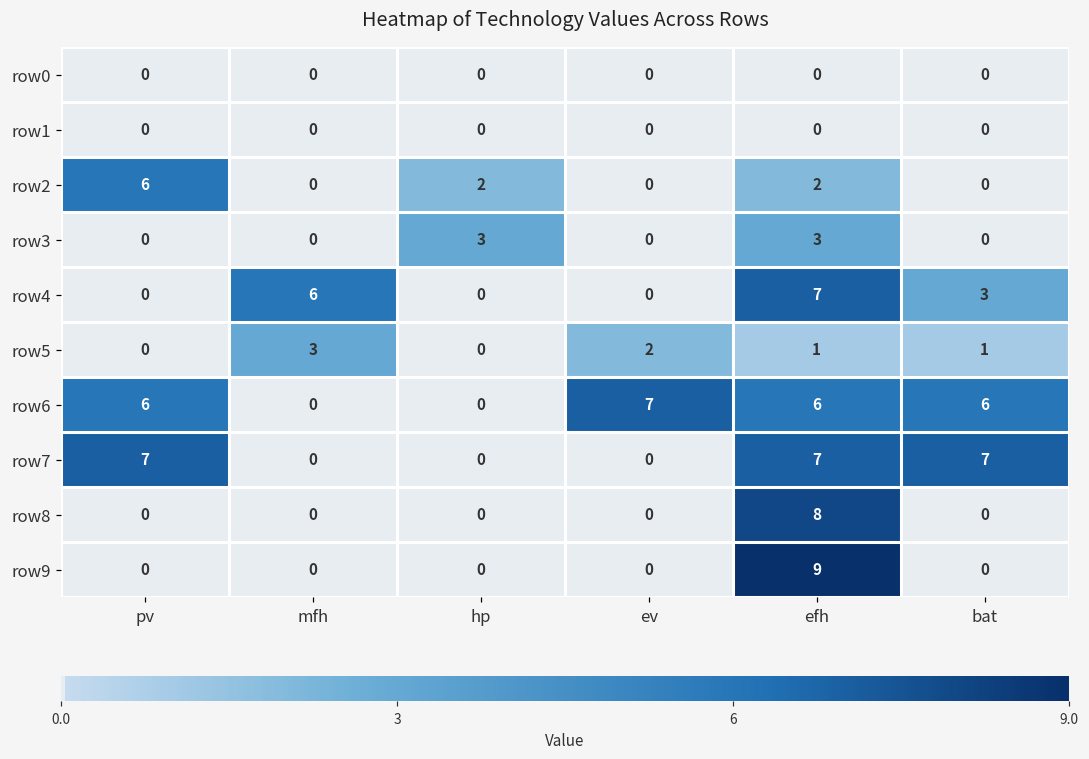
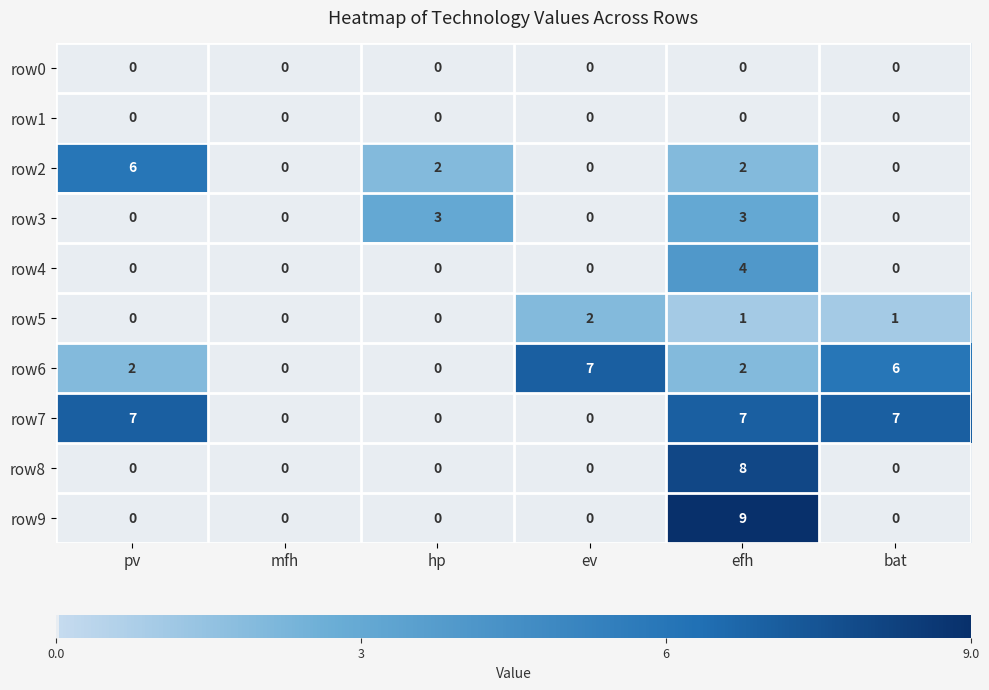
row4, mfh: 6 -> 0
row4, efh: 7 -> 4
row4, bat: 3 -> 0
row5, mfh: 3 -> 0
row6, pv: 6 -> 2
row6, efh: 6 -> 2
